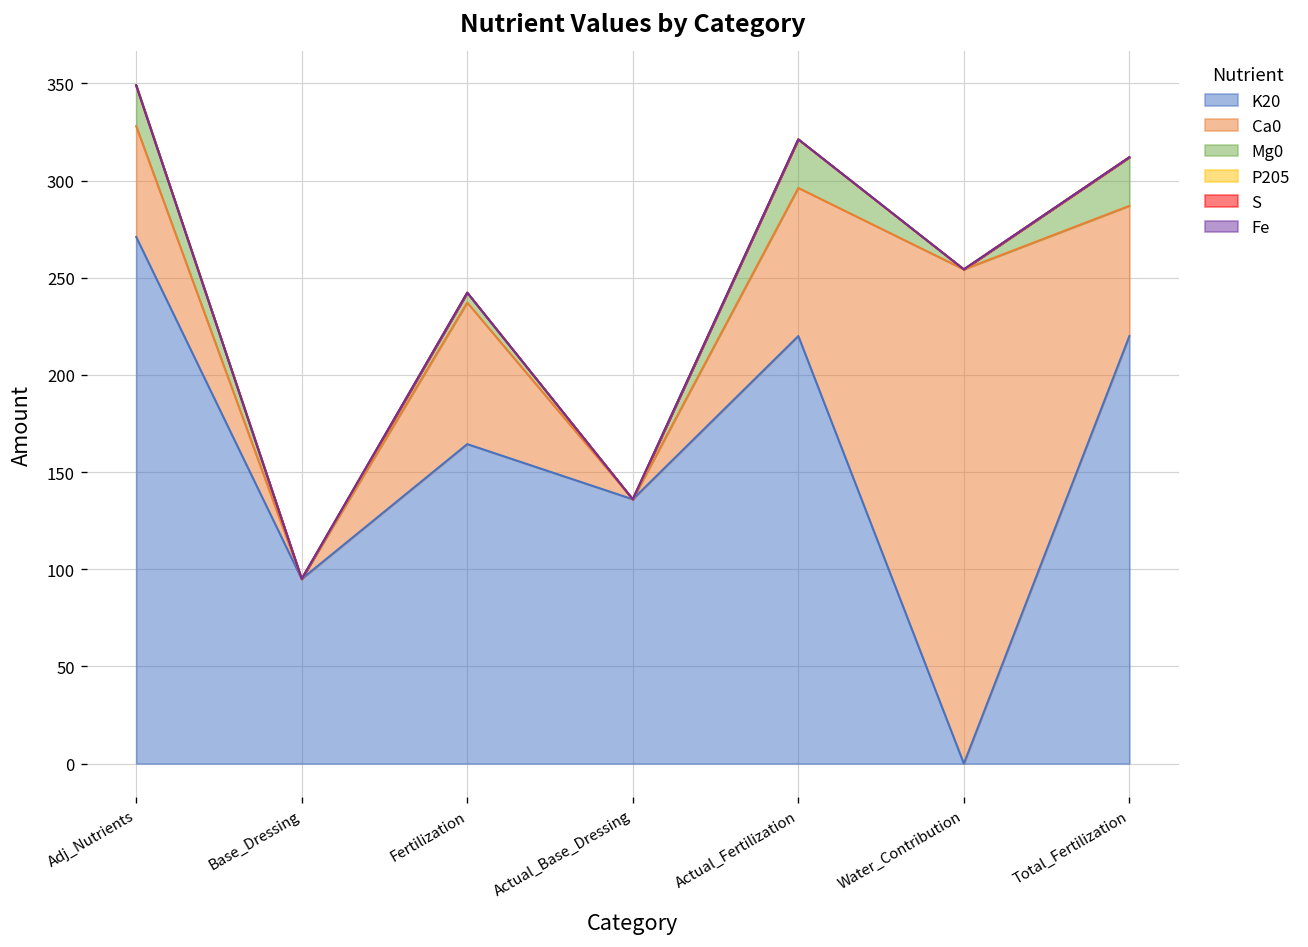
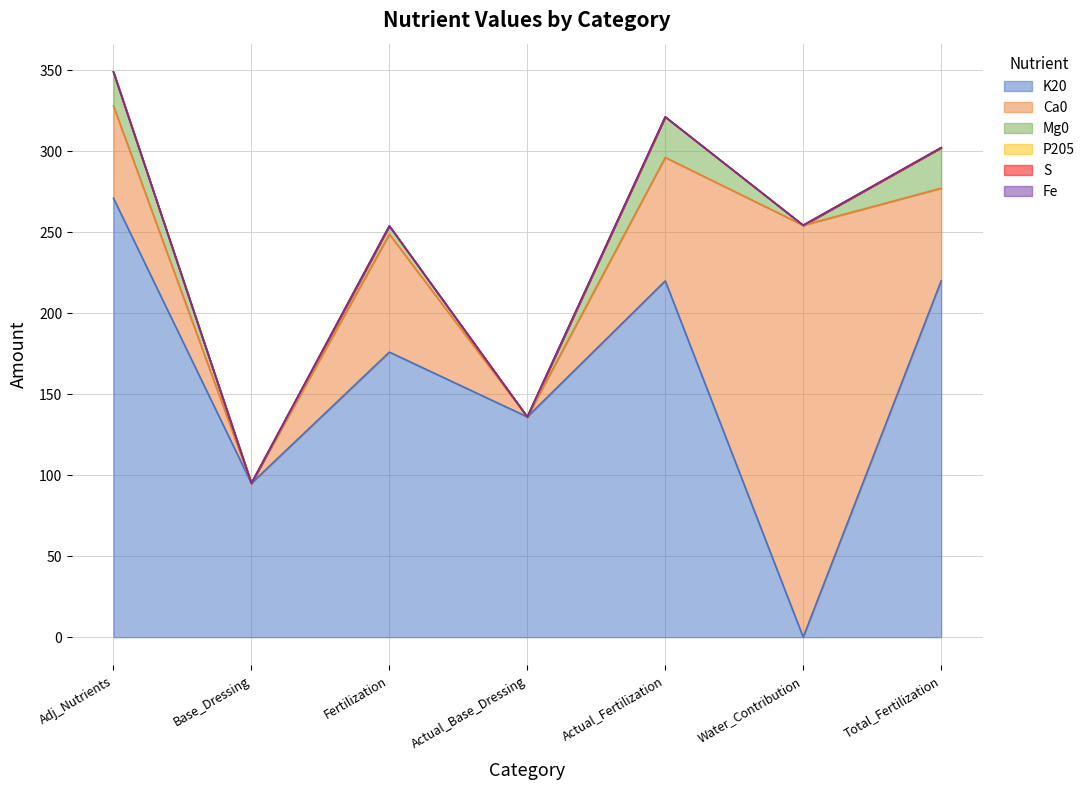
K20, Fertilization: 164 -> 176
Ca0, Total_Fertilization: 67 -> 57
